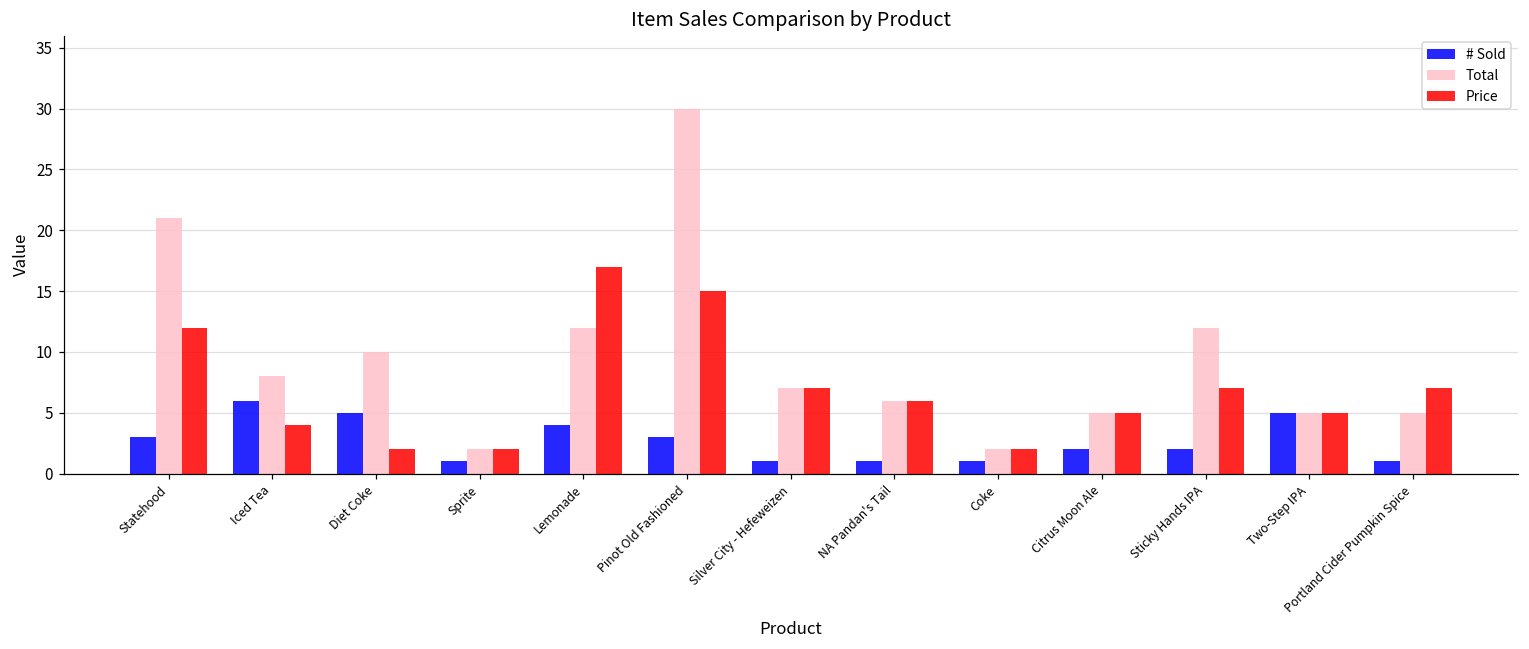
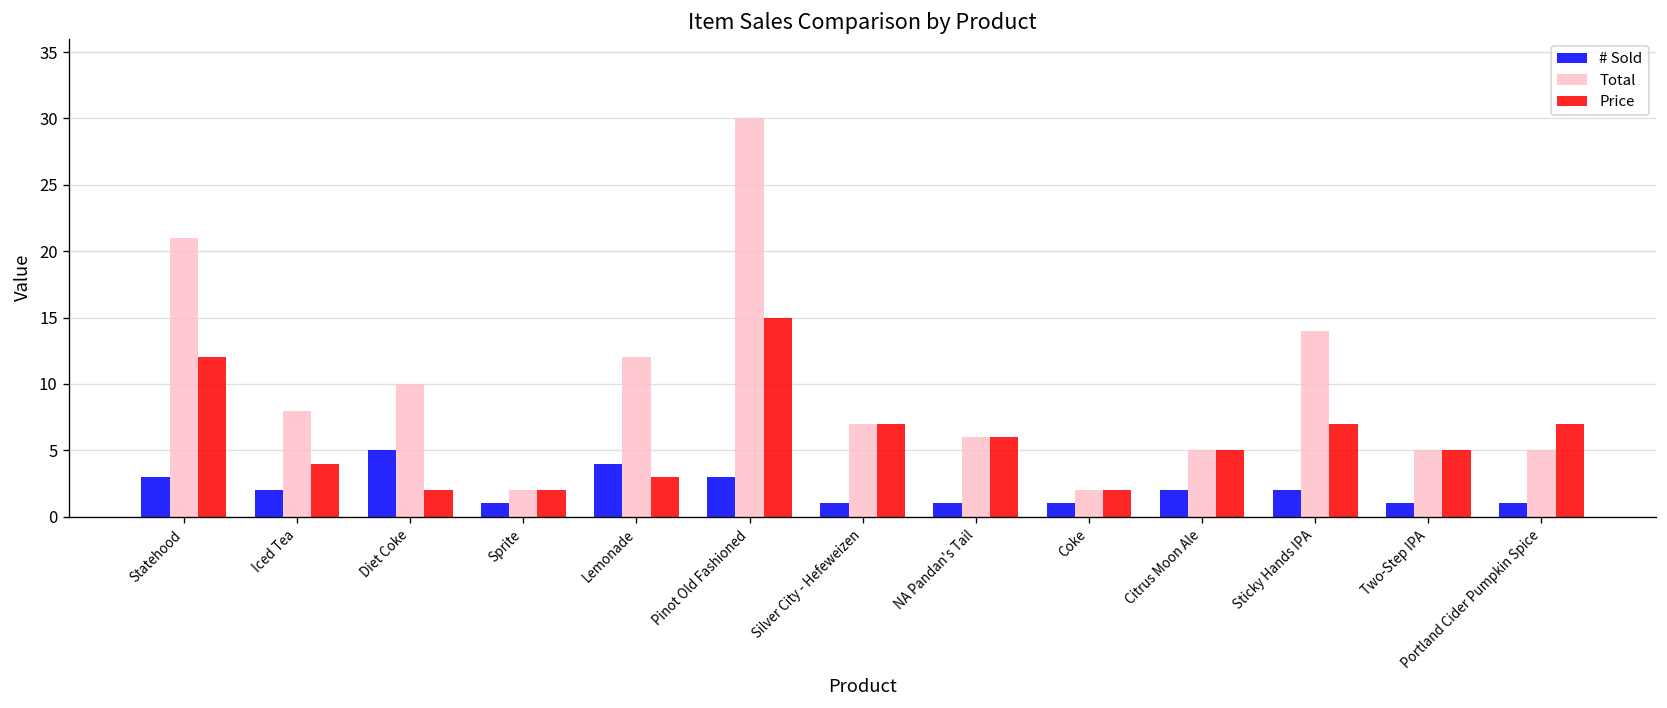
# Sold, Iced Tea: 6 -> 2
Price, Lemonade: 17 -> 3
Total, Sticky Hands IPA: 12 -> 14
# Sold, Two-Step IPA: 5 -> 1
